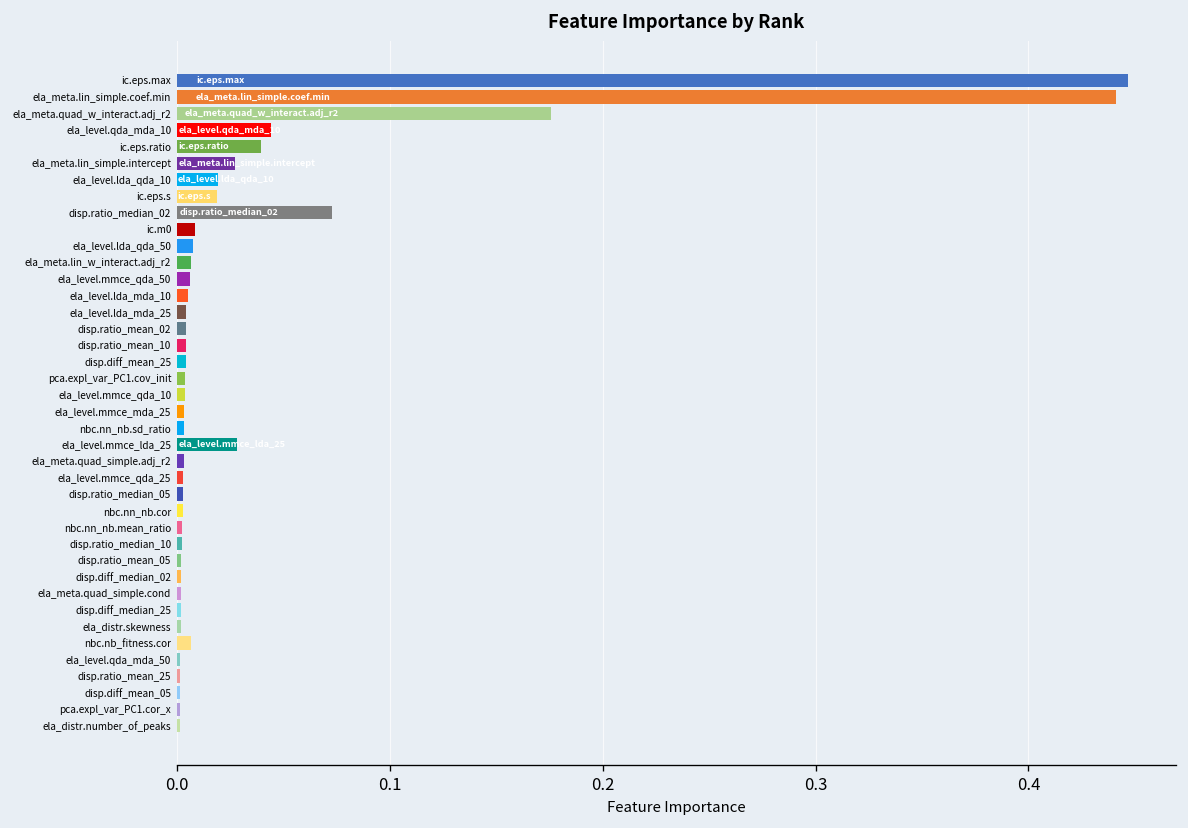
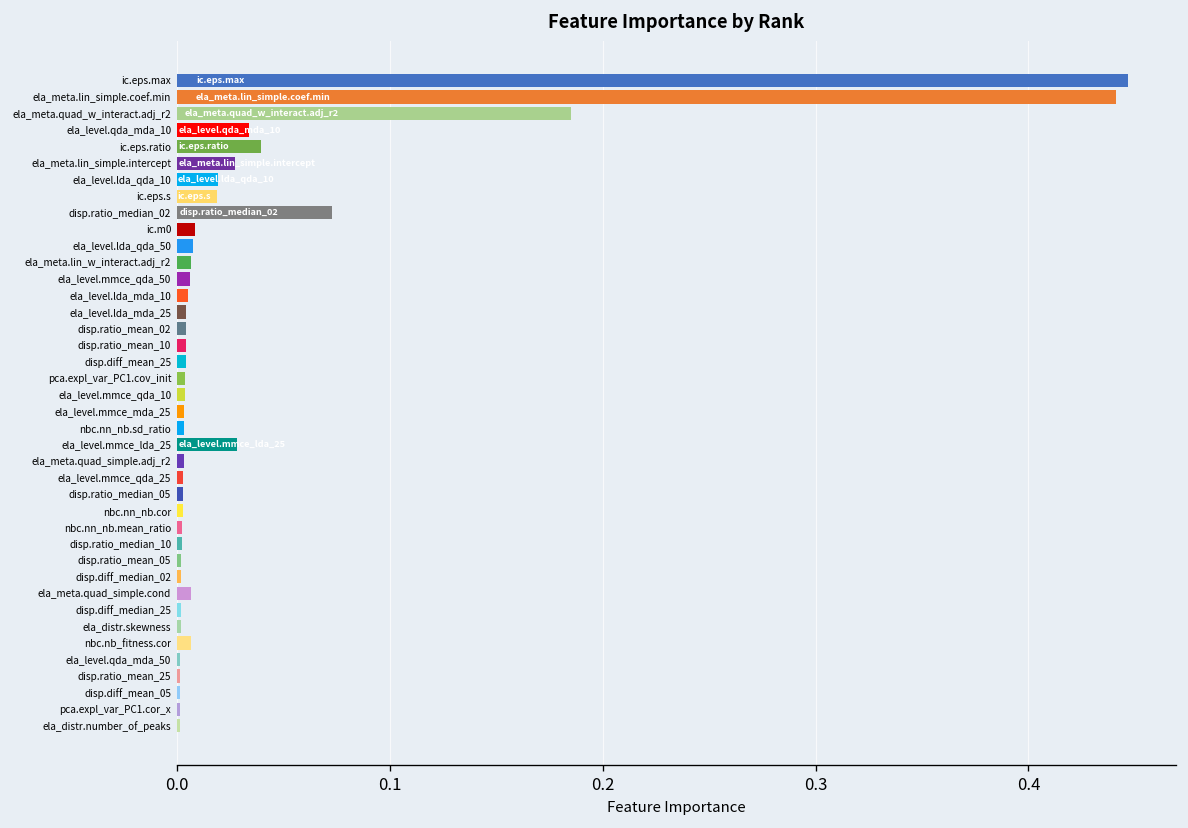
ela_meta.quad_w_interact.adj_r2: 0.176 -> 0.185
ela_level.qda_mda_10: 0.044 -> 0.034
ela_meta.quad_simple.cond: 0.002 -> 0.007
